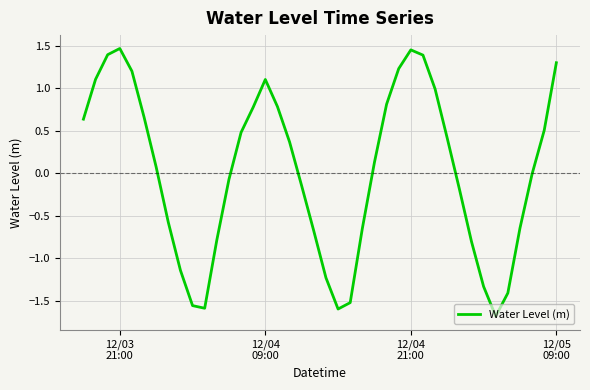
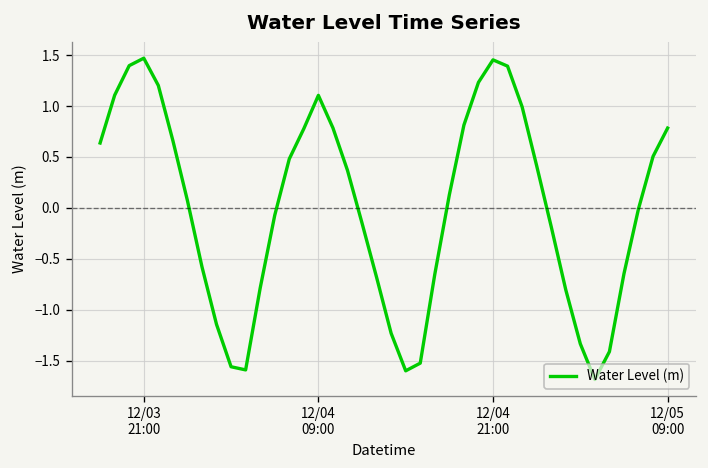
12/05 09:00: 1.3 -> 0.8
